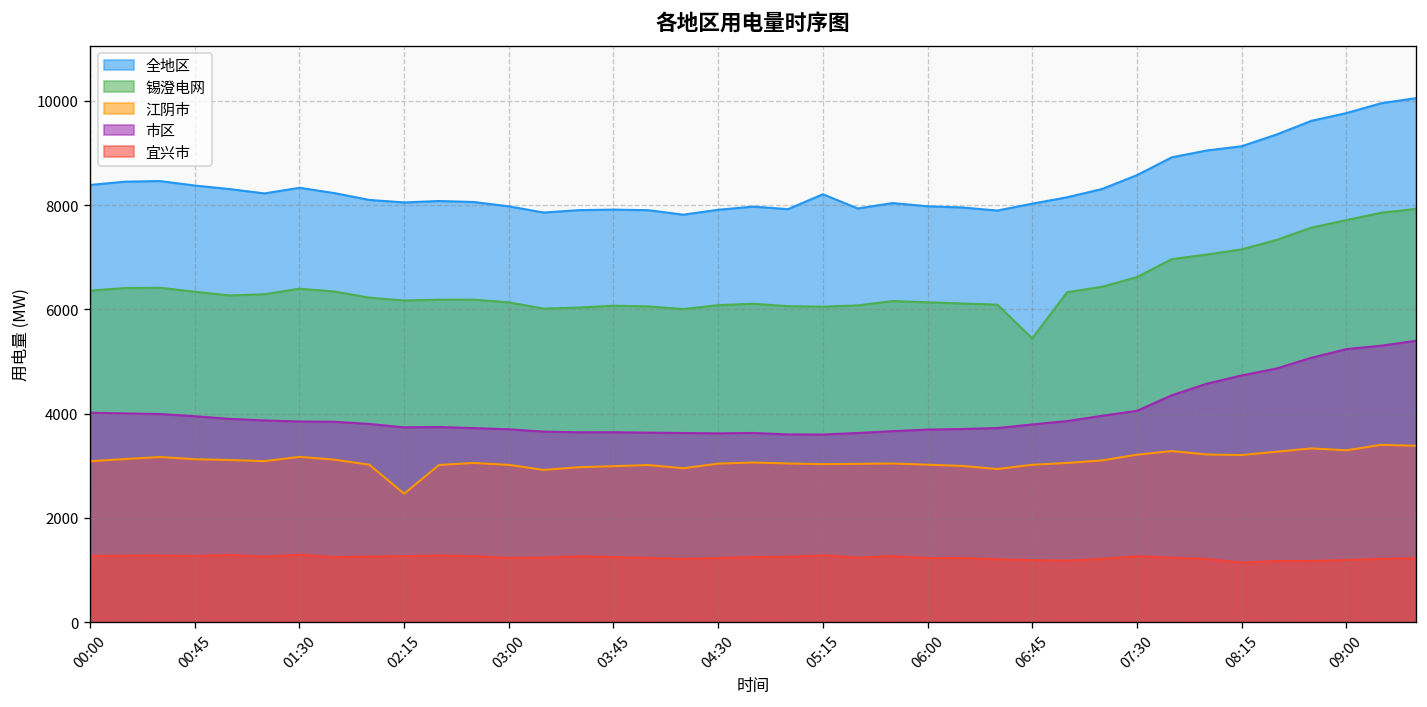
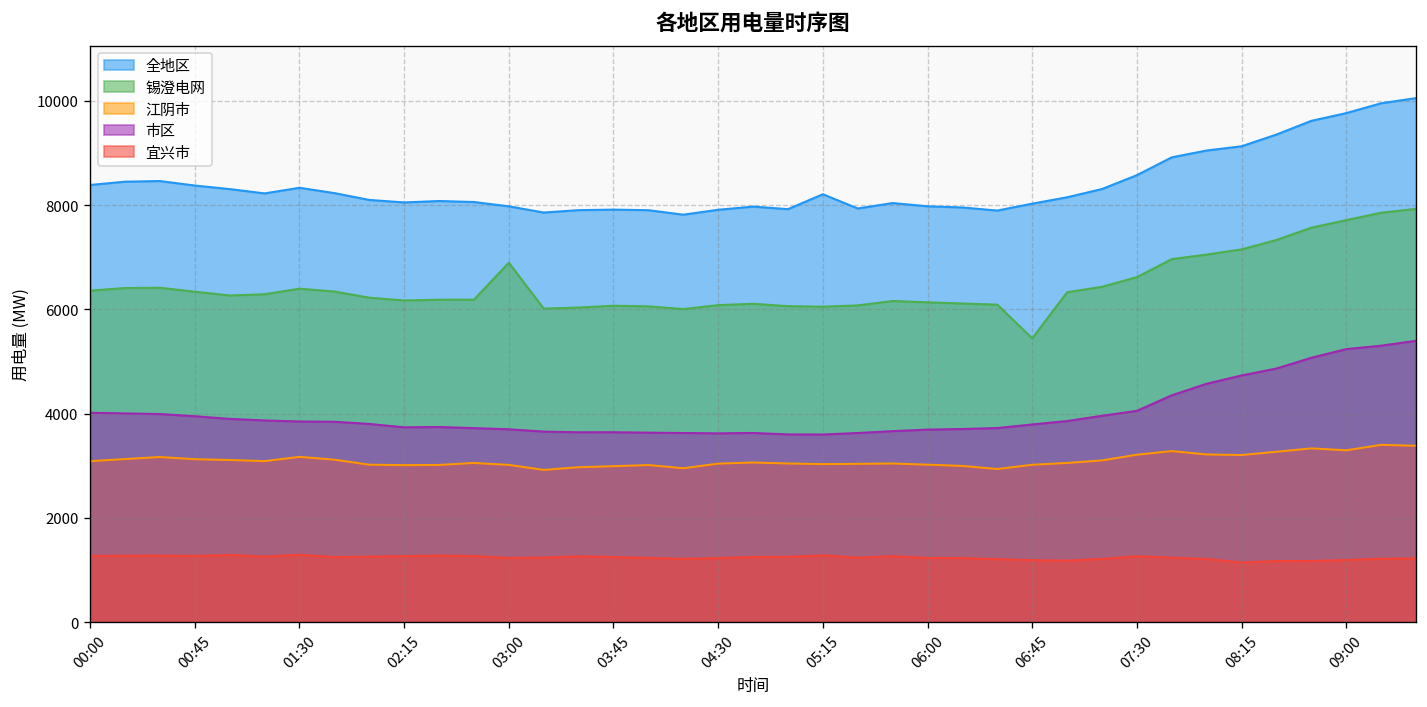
江阴市, 02:15: 2500 -> 3000
锡澄电网, 03:00: 6100 -> 6900
